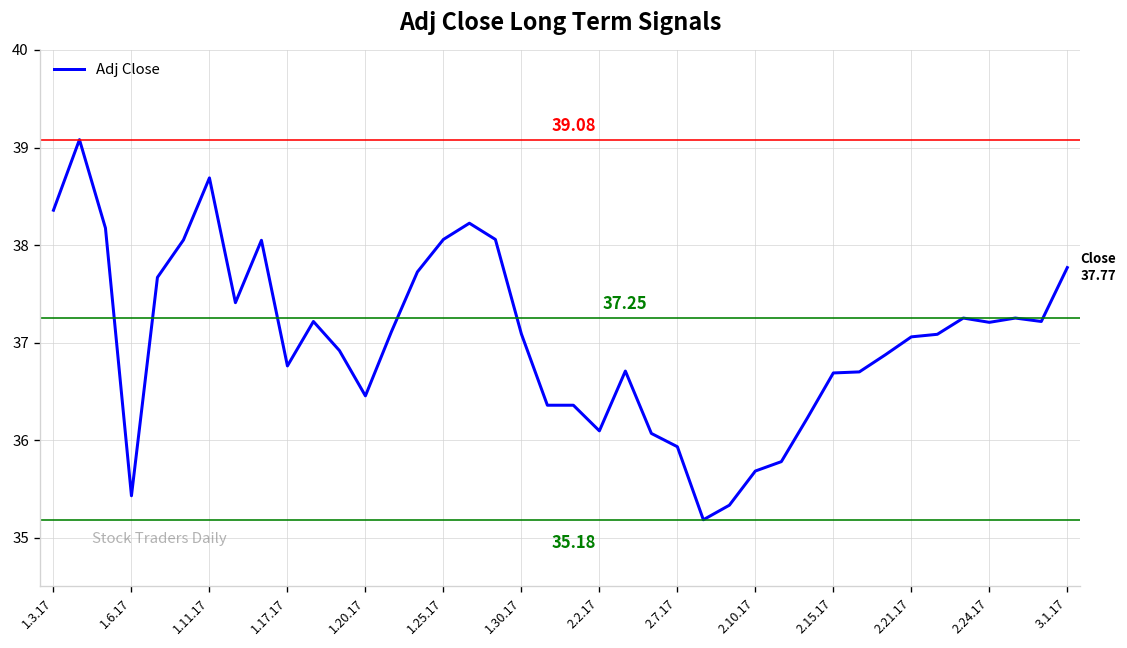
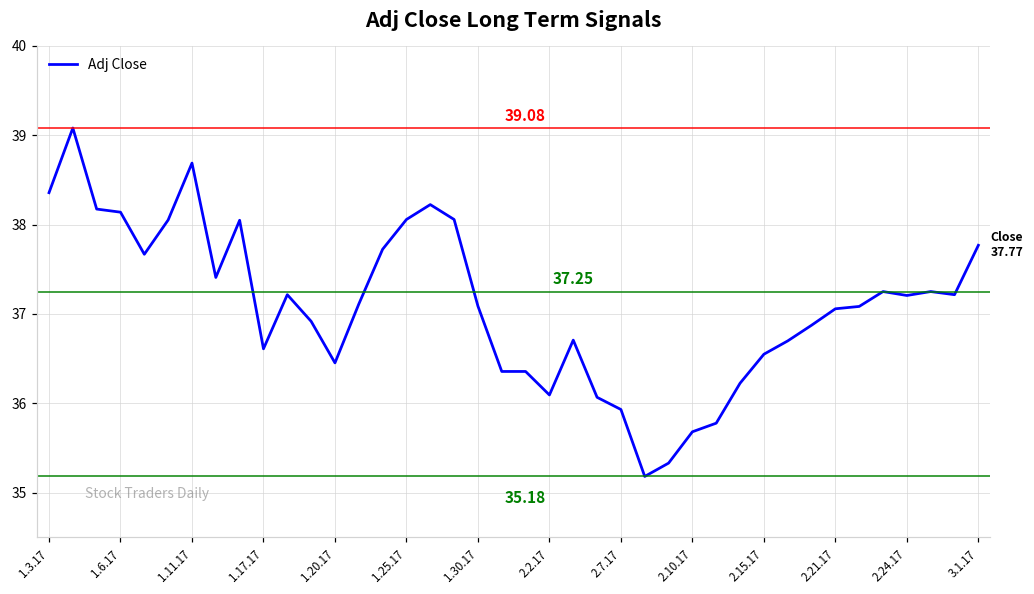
1.6.17: 35.4 -> 38.1
1.17.17: 36.8 -> 36.6
2.15.17: 36.7 -> 36.5
